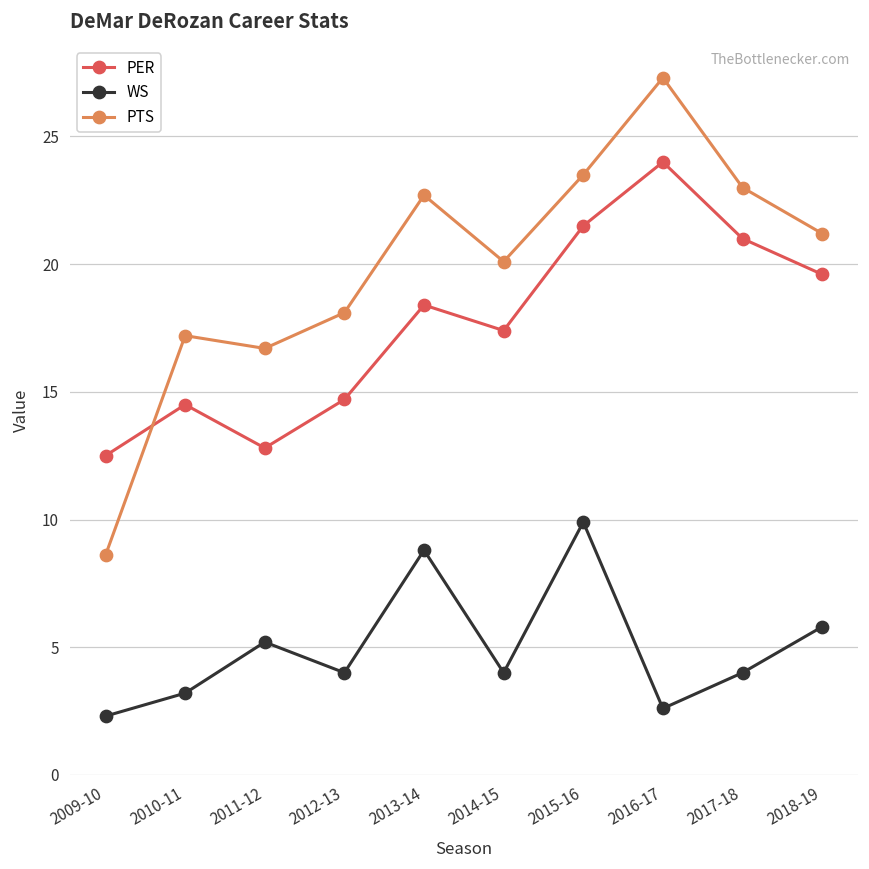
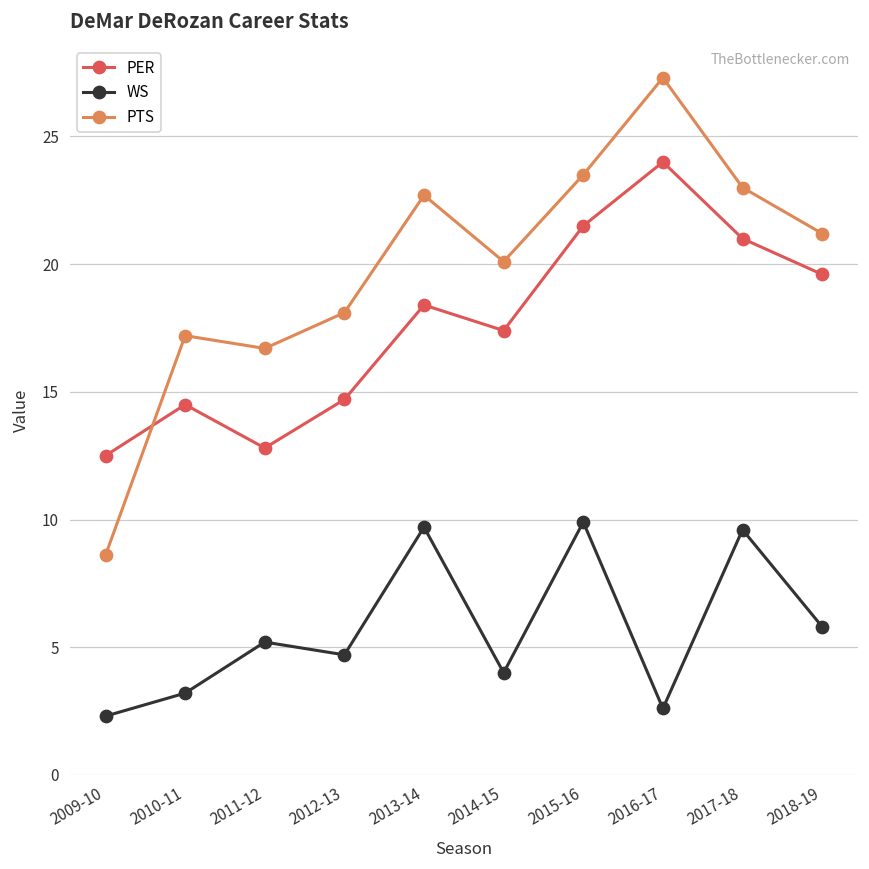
WS, 2012-13: 4.0 -> 4.7
WS, 2013-14: 8.8 -> 9.7
WS, 2017-18: 4.0 -> 9.6
